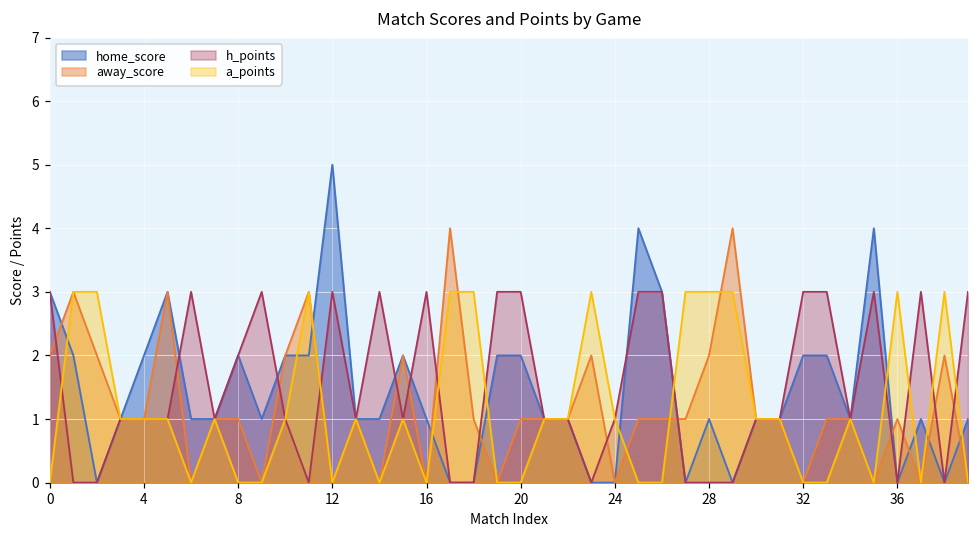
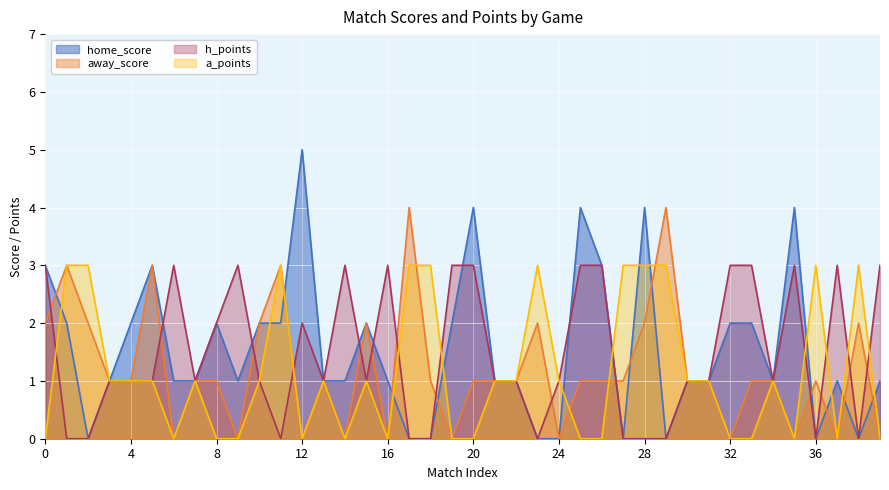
h_points, 12: 3 -> 2
home_score, 20: 2 -> 4
home_score, 28: 1 -> 4
